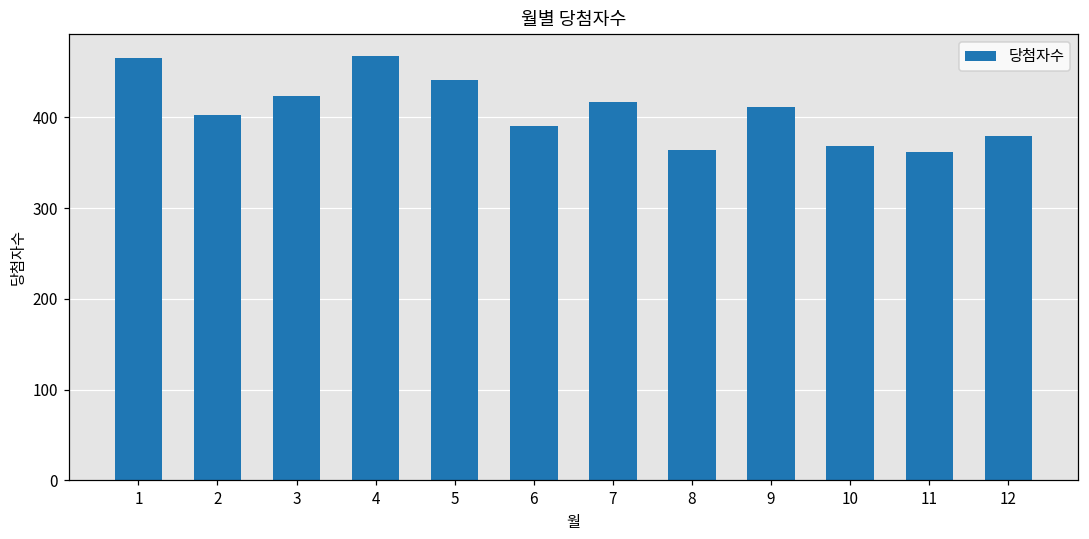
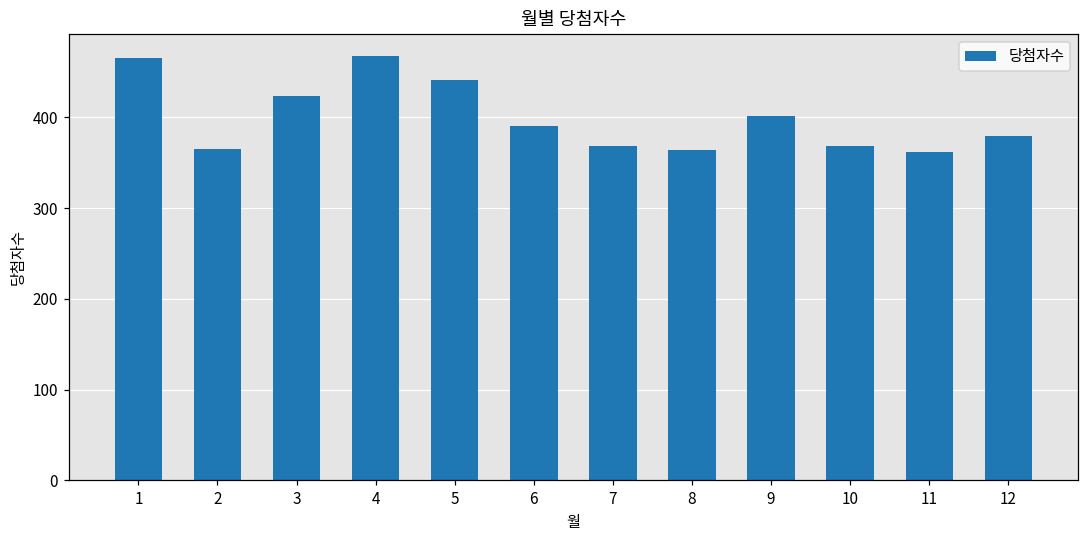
2: 400 -> 370
7: 420 -> 370
9: 410 -> 400
